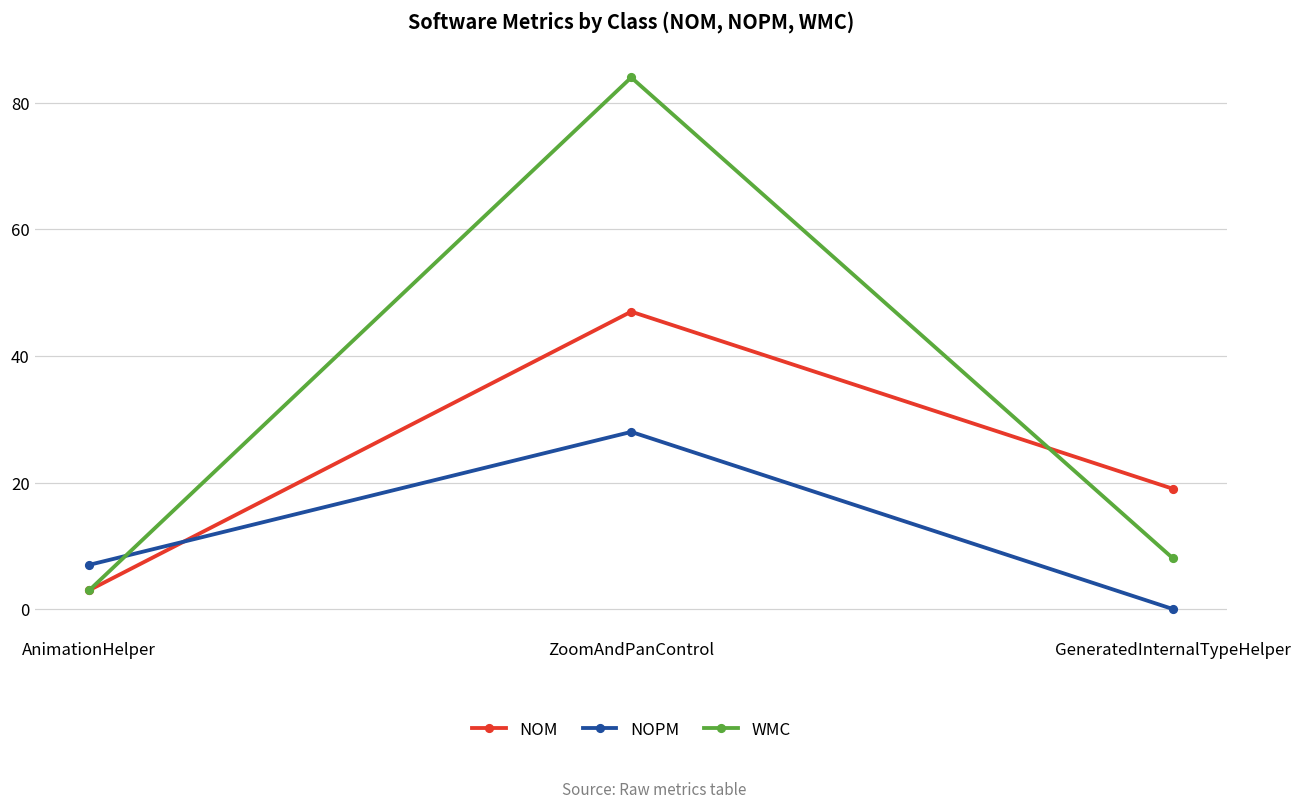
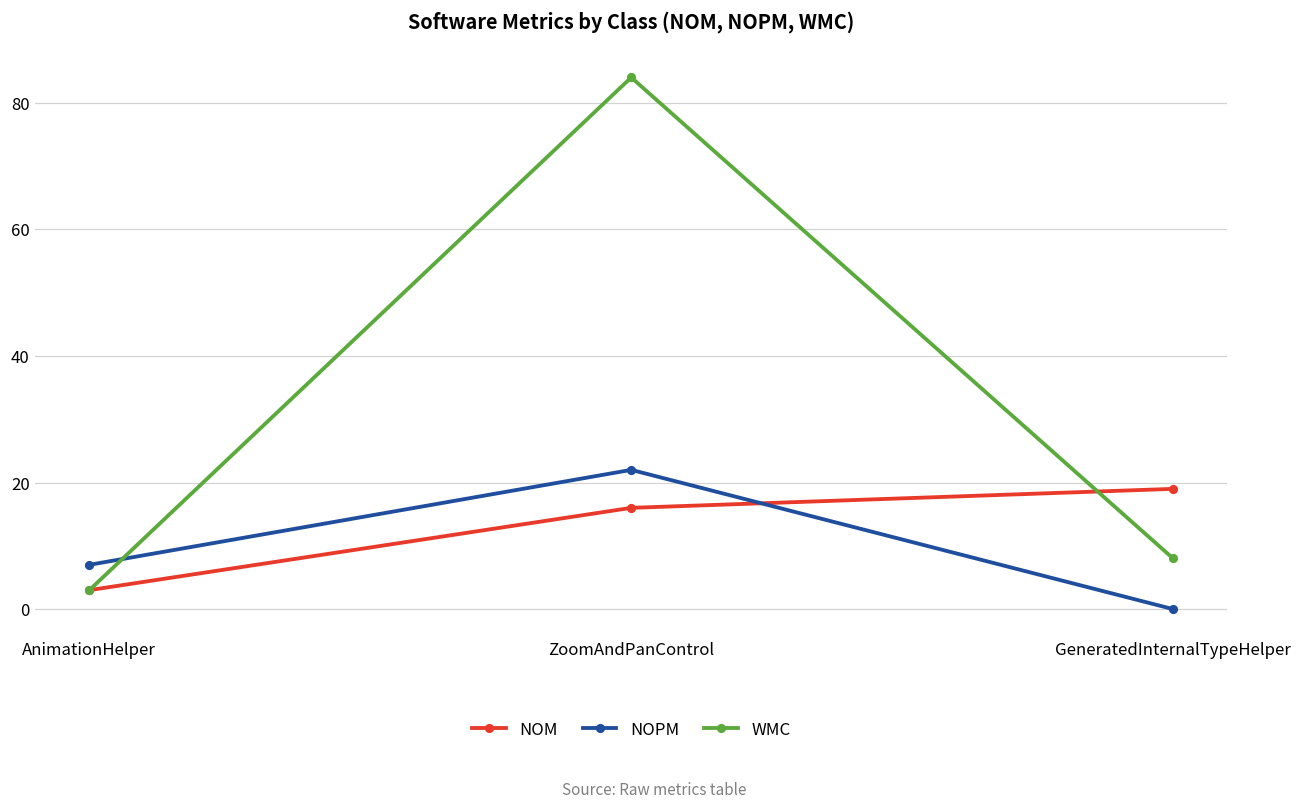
NOM, ZoomAndPanControl: 47 -> 16
NOPM, ZoomAndPanControl: 28 -> 22
